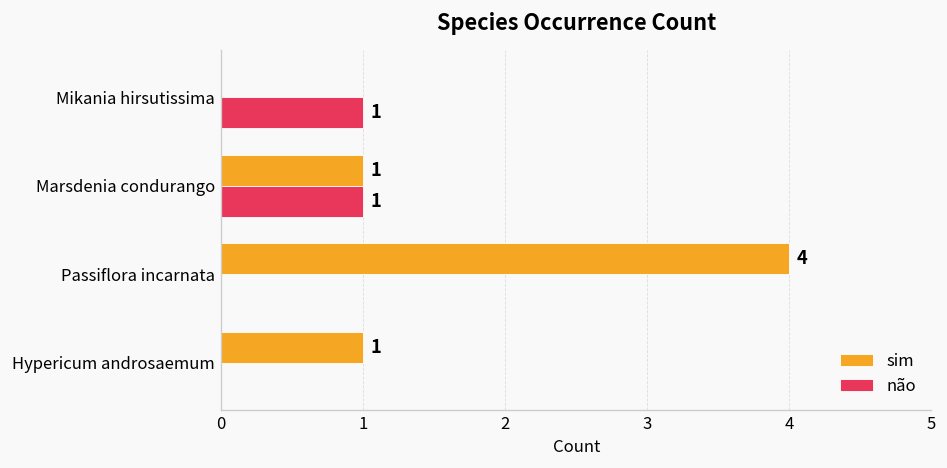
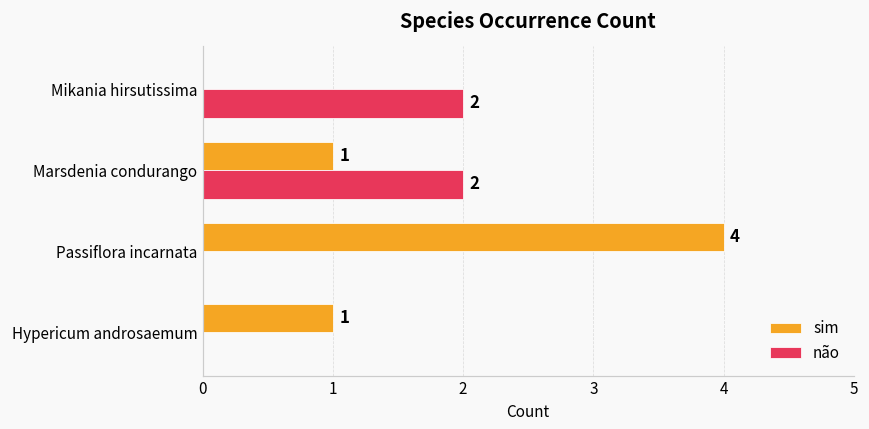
não, Mikania hirsutissima: 1 -> 2
não, Marsdenia condurango: 1 -> 2
